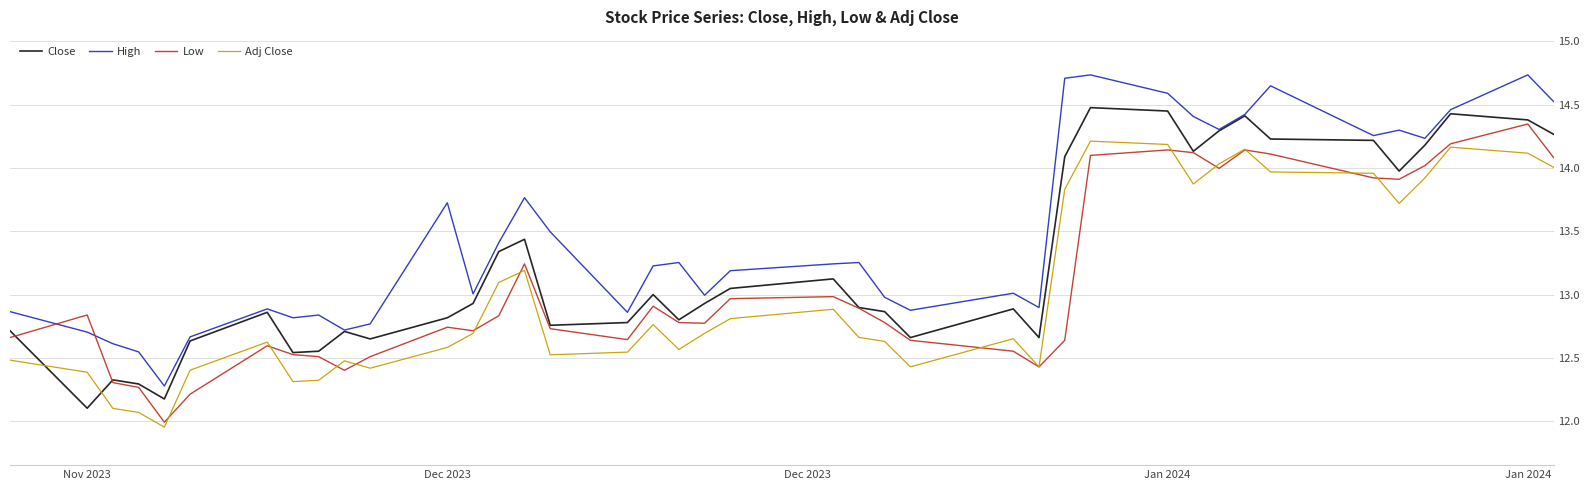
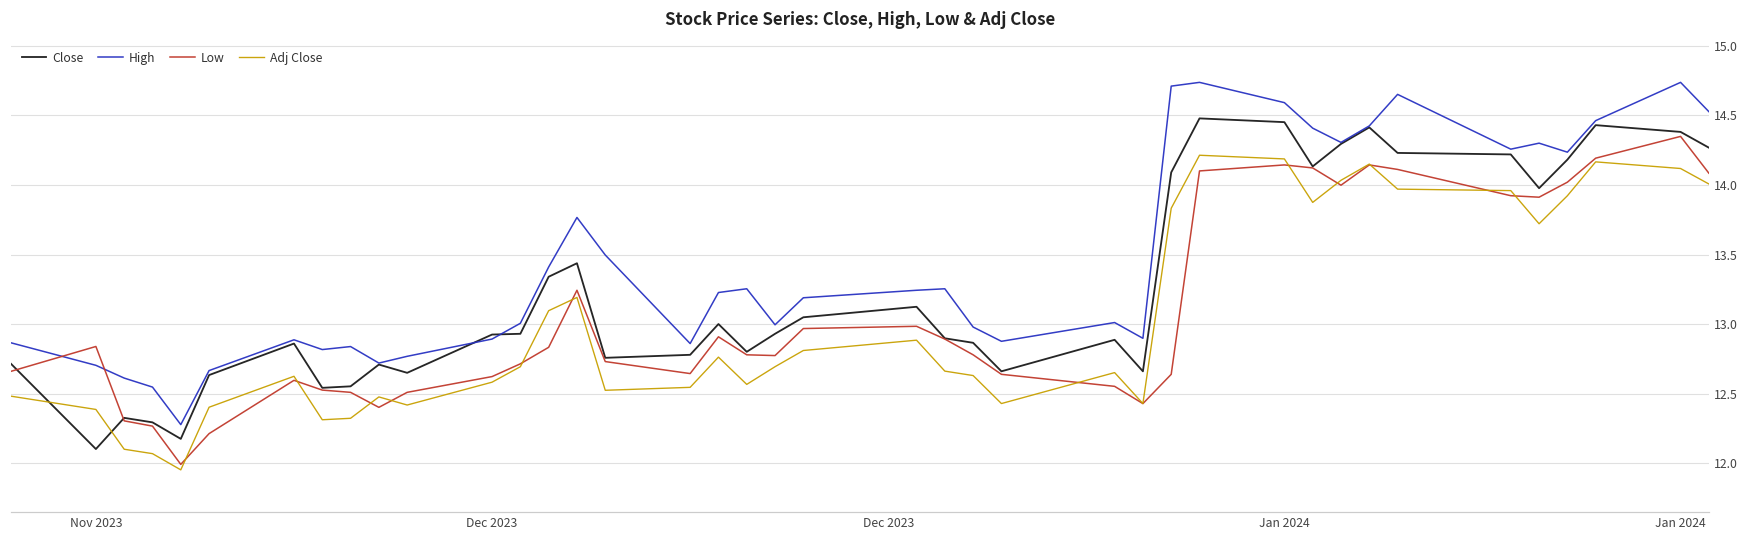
Close, Dec 2023: 12.82 -> 12.93
High, Dec 2023: 13.73 -> 12.89
Low, Dec 2023: 12.74 -> 12.62
